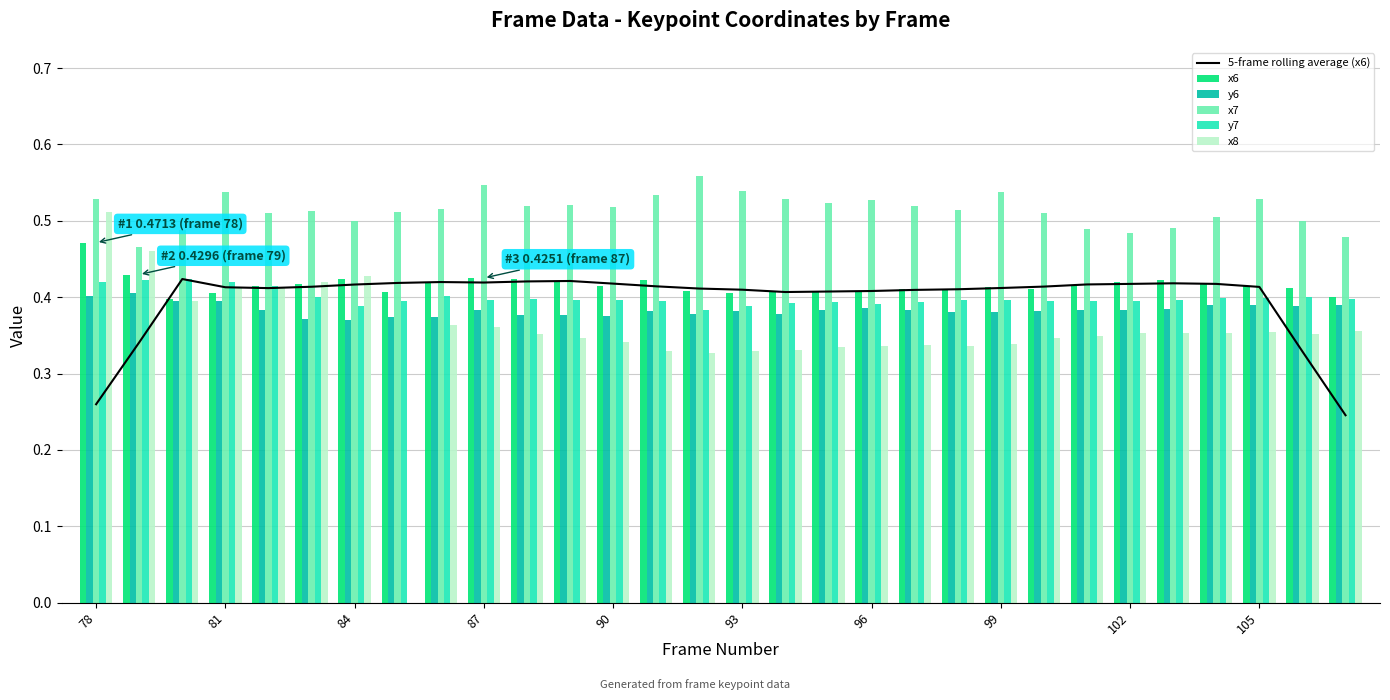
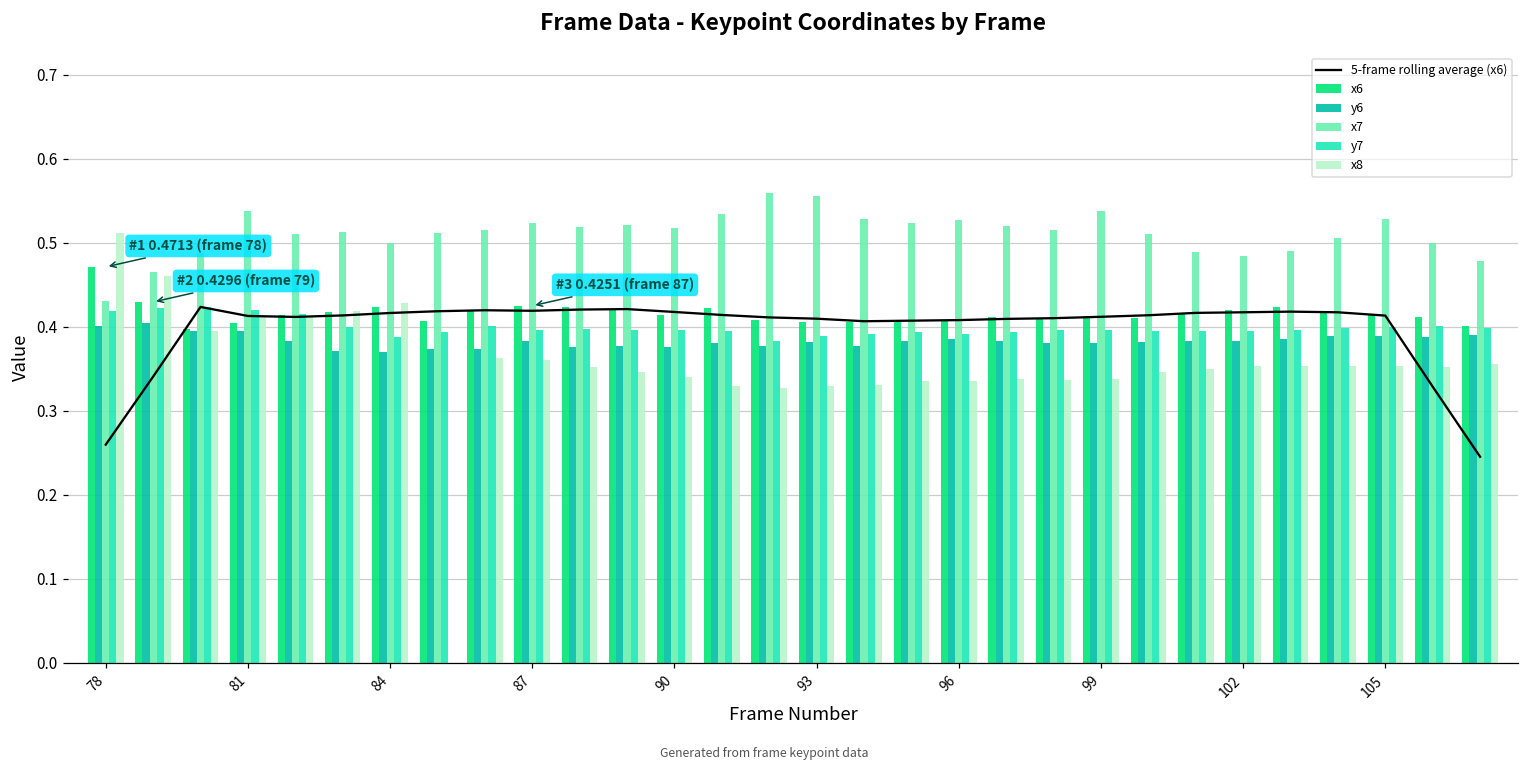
x7, 78: 0.53 -> 0.43
x7, 87: 0.55 -> 0.52
x7, 93: 0.54 -> 0.56
